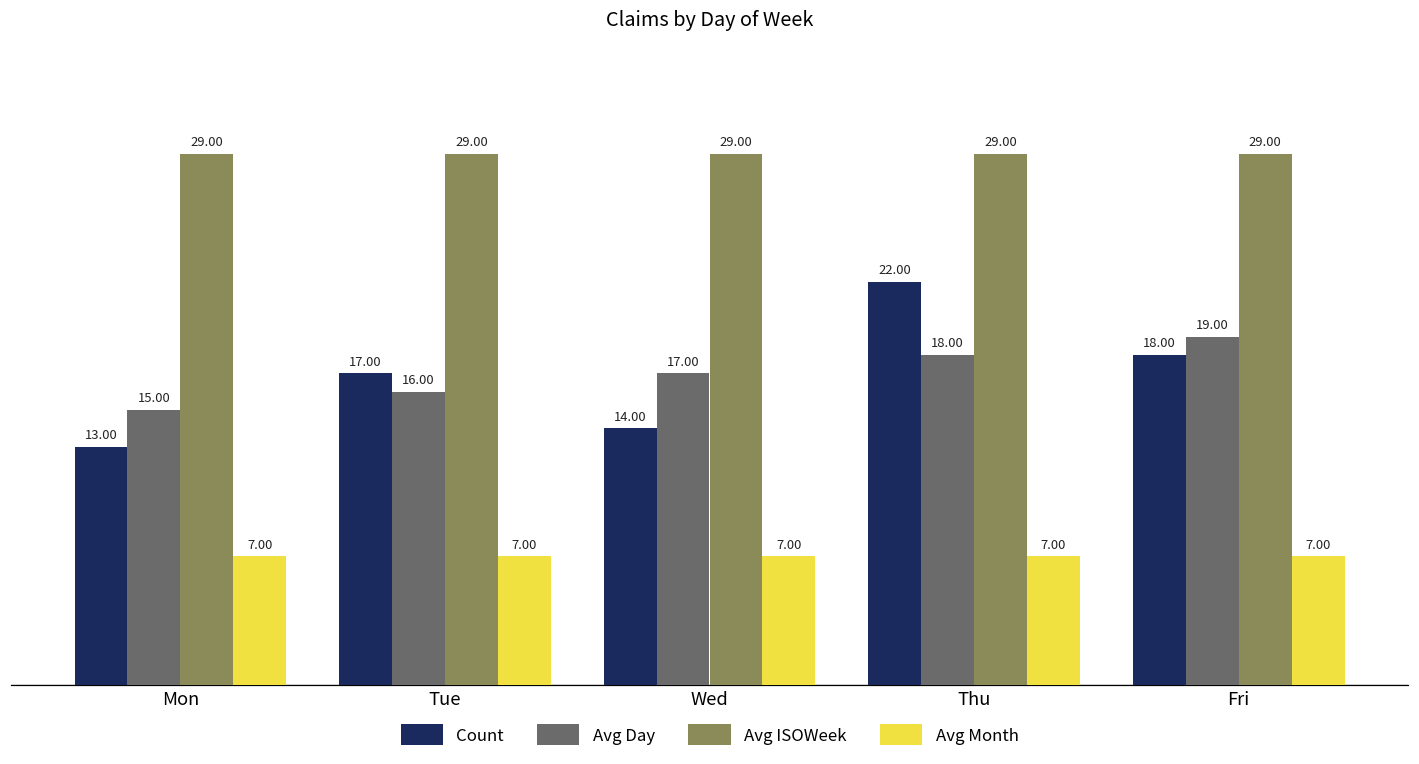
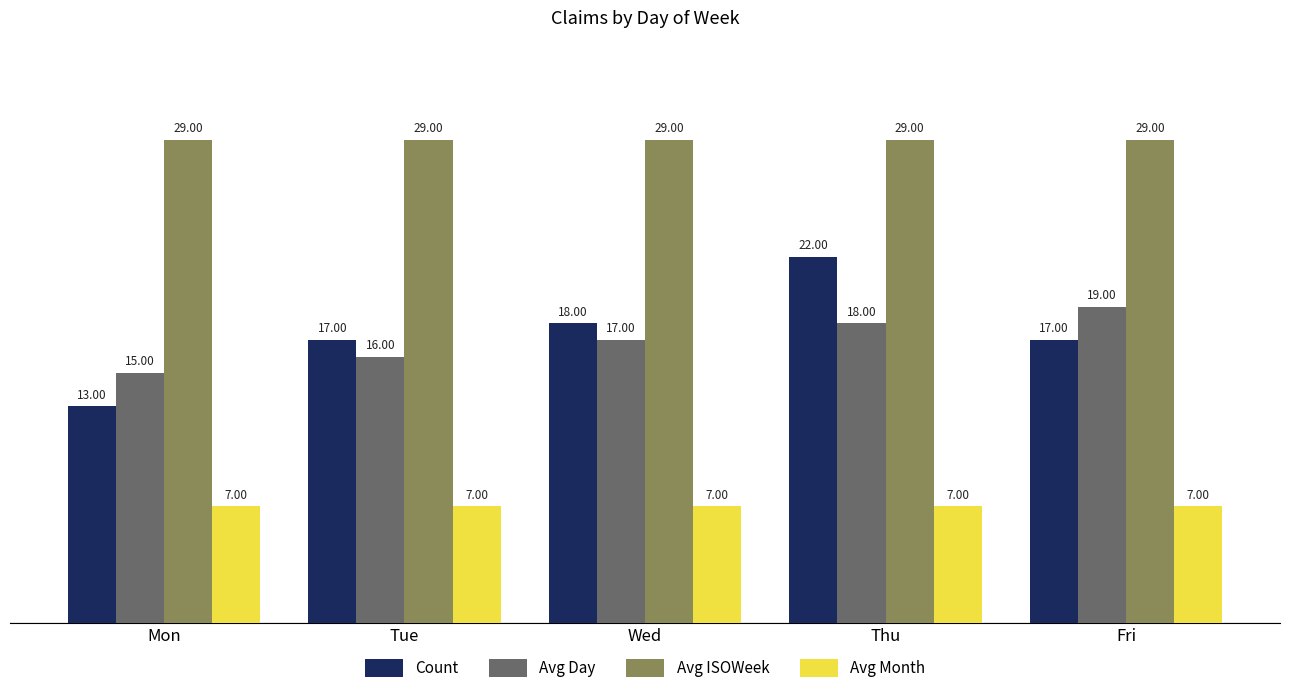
Count, Wed: 14.00 -> 18.00
Count, Fri: 18.00 -> 17.00
